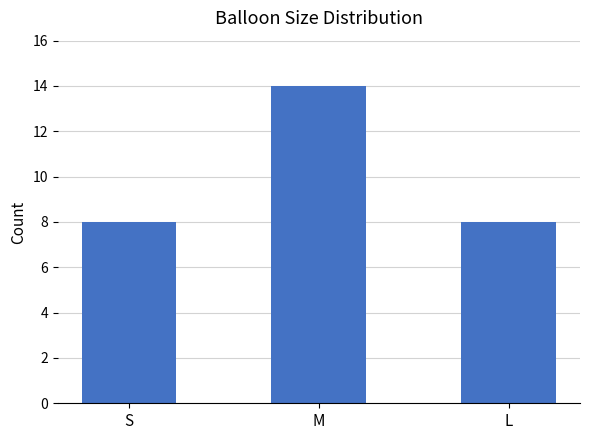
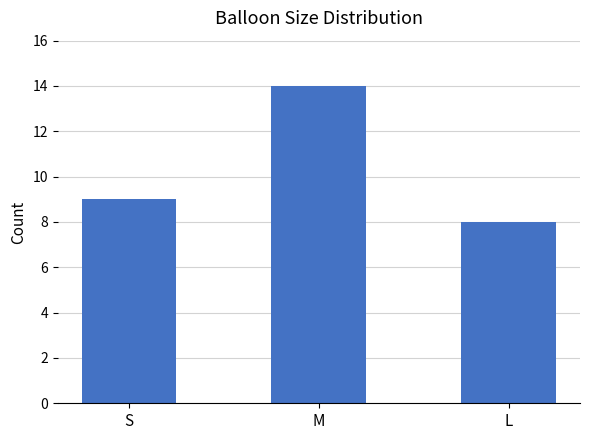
S: 8 -> 9
